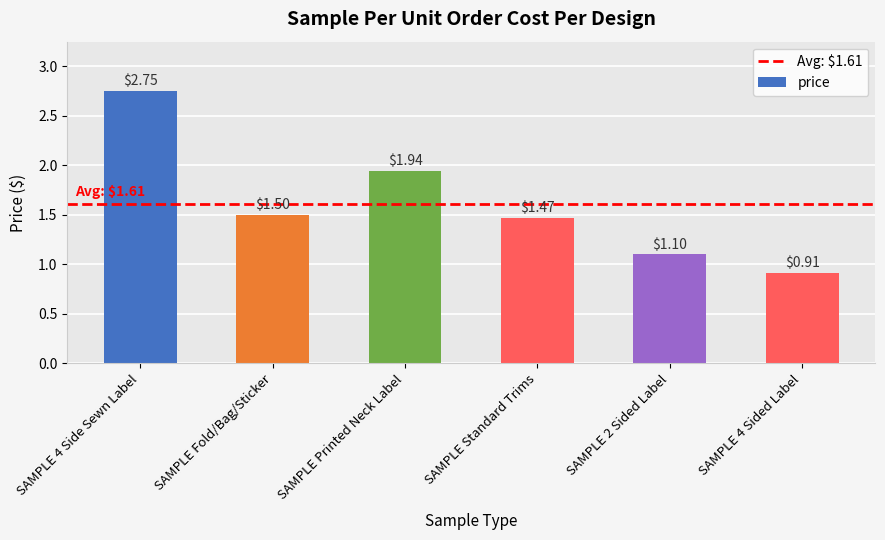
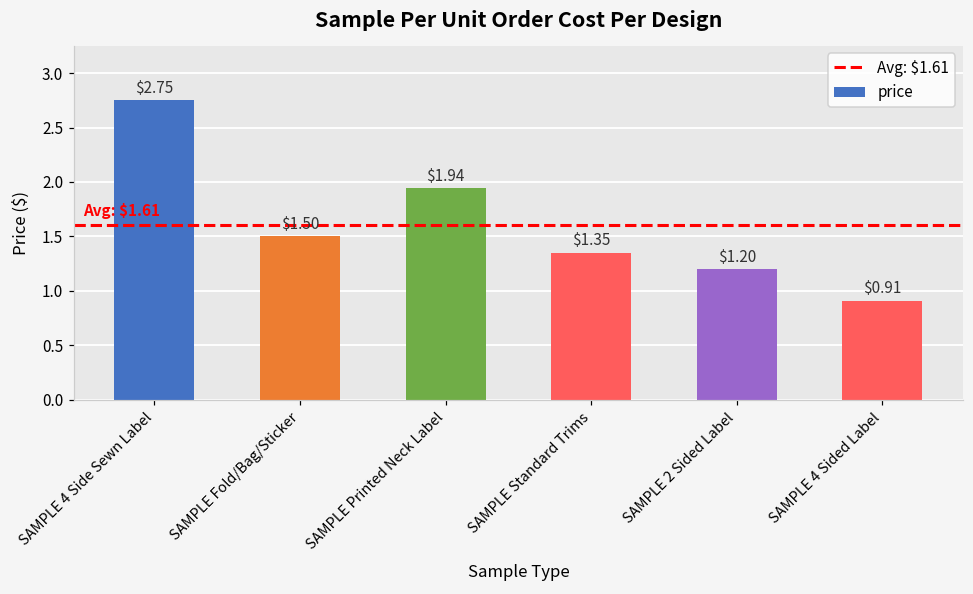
SAMPLE Standard Trims: $1.47 -> $1.35
SAMPLE 2 Sided Label: $1.10 -> $1.20
